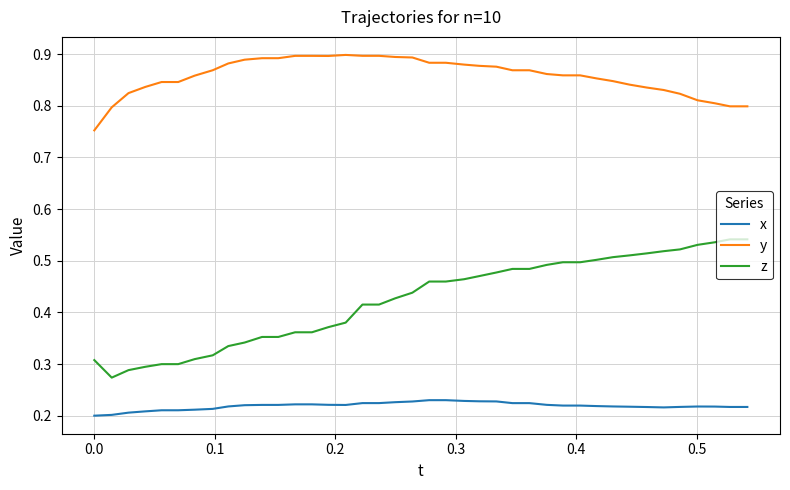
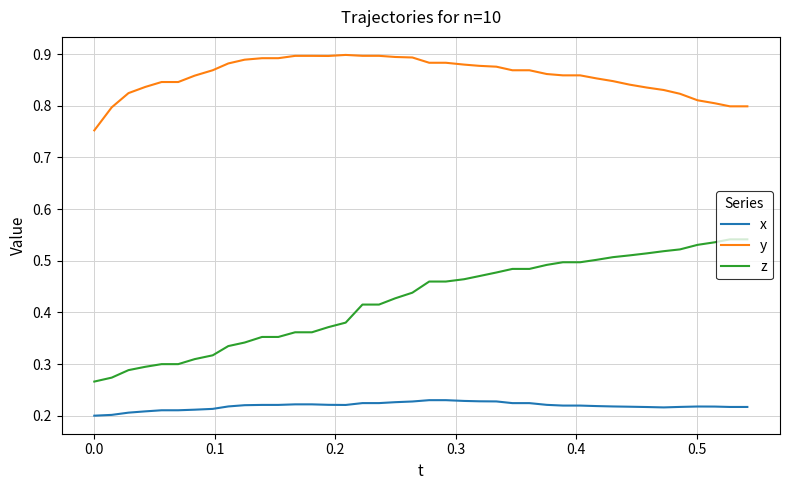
z, 0.0: 0.31 -> 0.27
